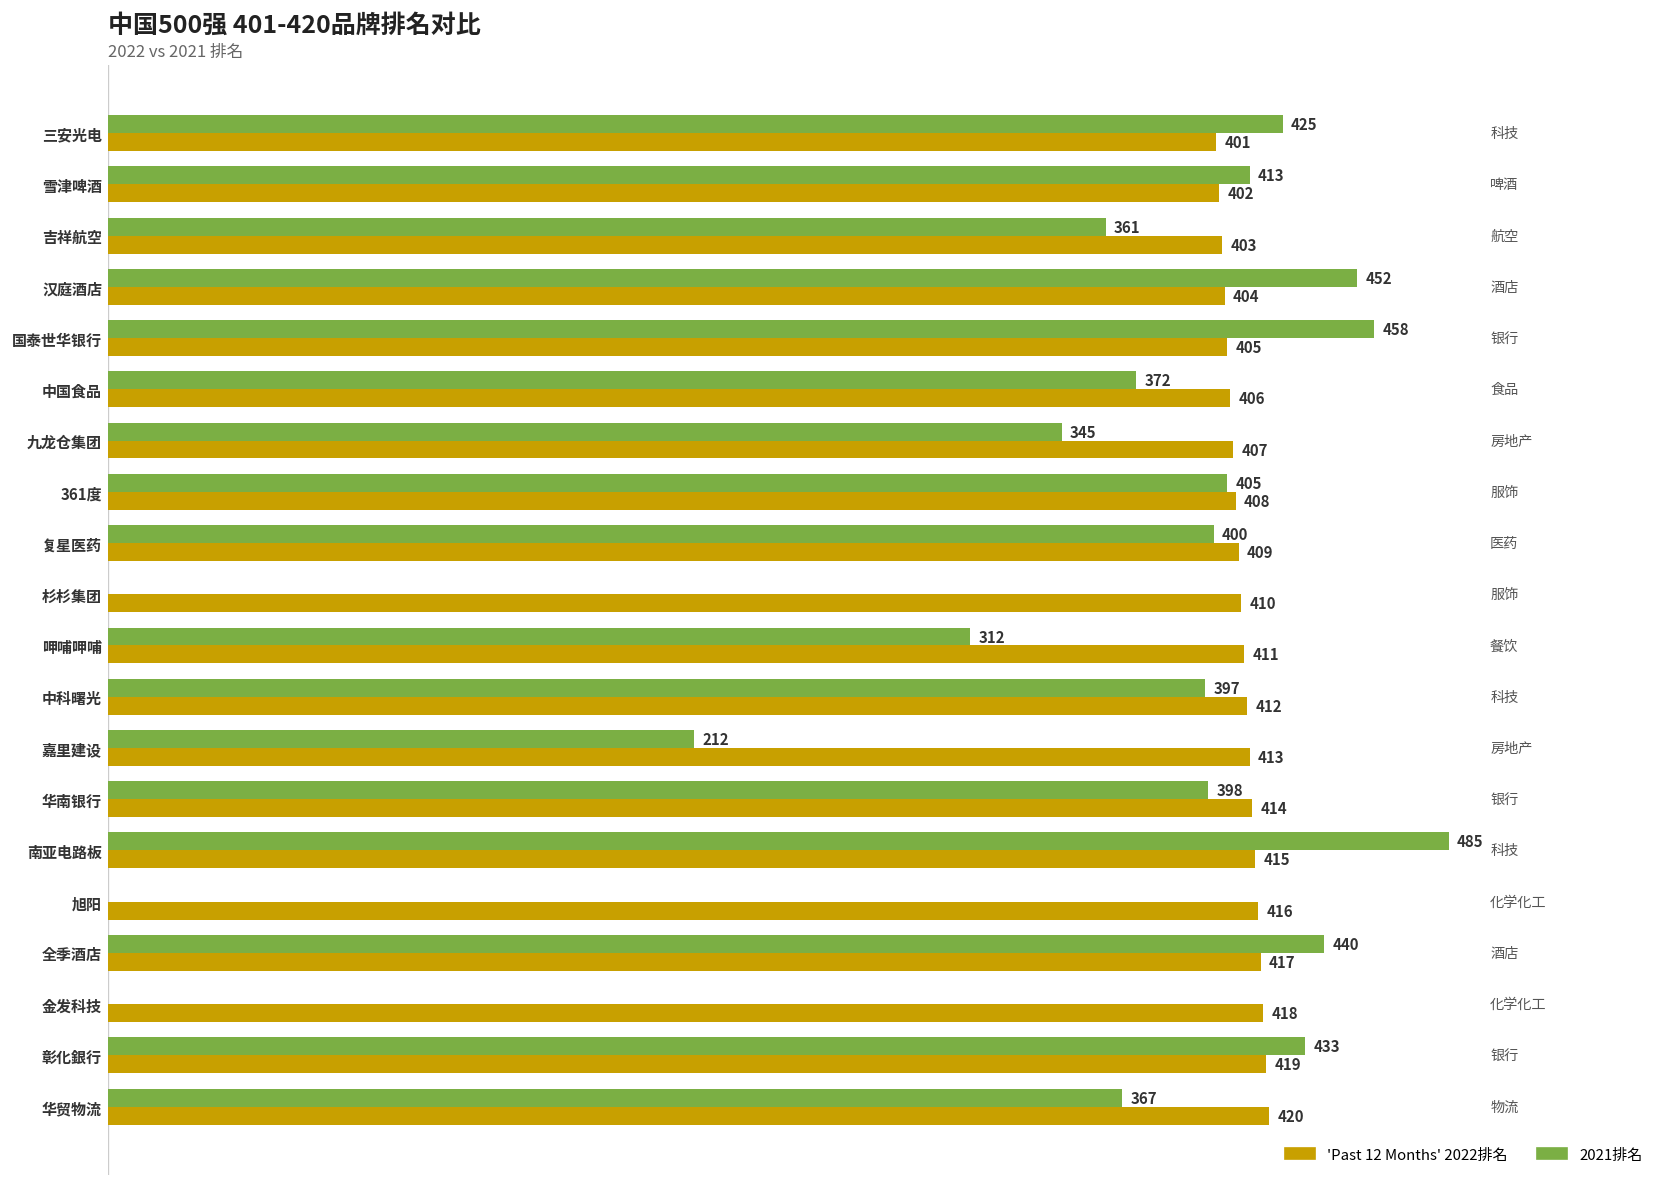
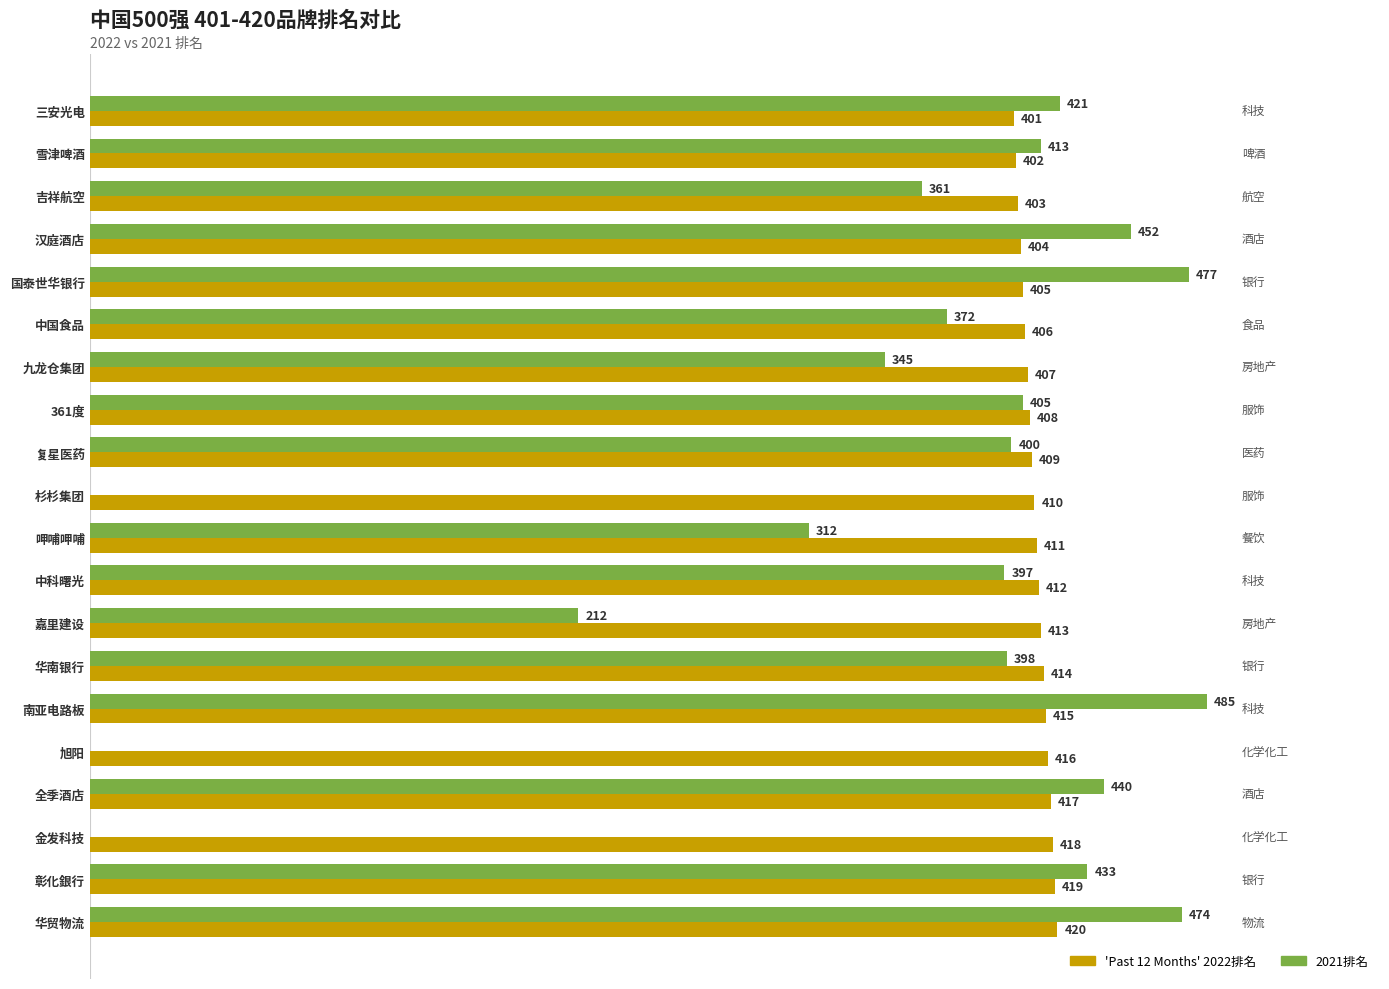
2021排名, 三安光电: 425 -> 421
2021排名, 国泰世华银行: 458 -> 477
2021排名, 华贸物流: 367 -> 474
